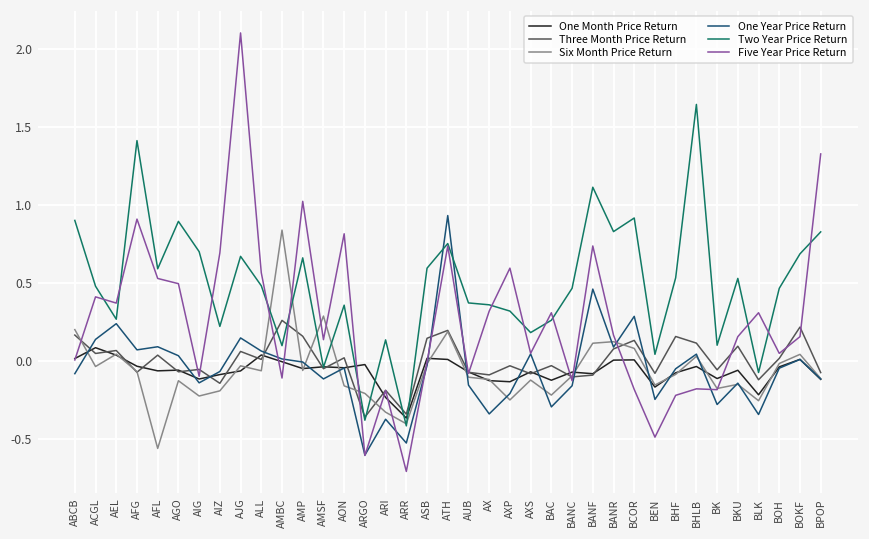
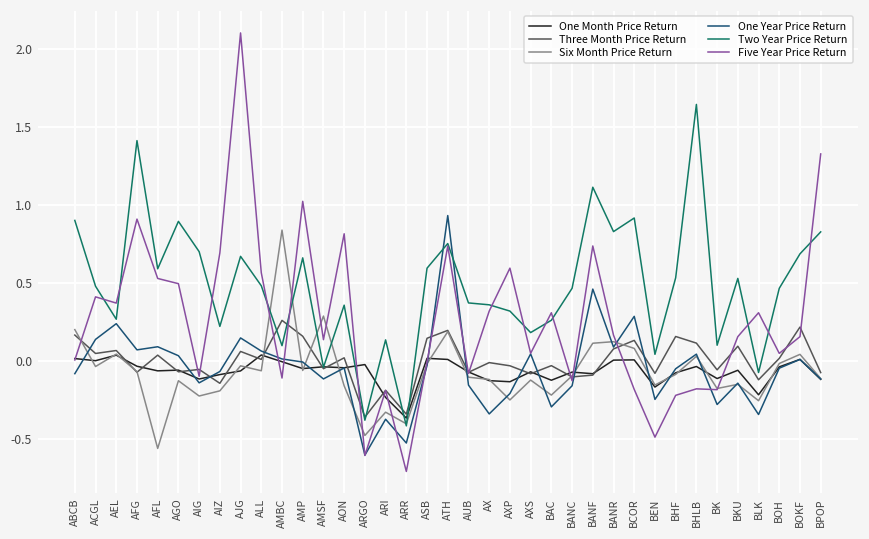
One Month Price Return, ACGL: 0.09 -> 0.00
Six Month Price Return, ARGO: -0.21 -> -0.48
Three Month Price Return, AX: -0.09 -> -0.01
